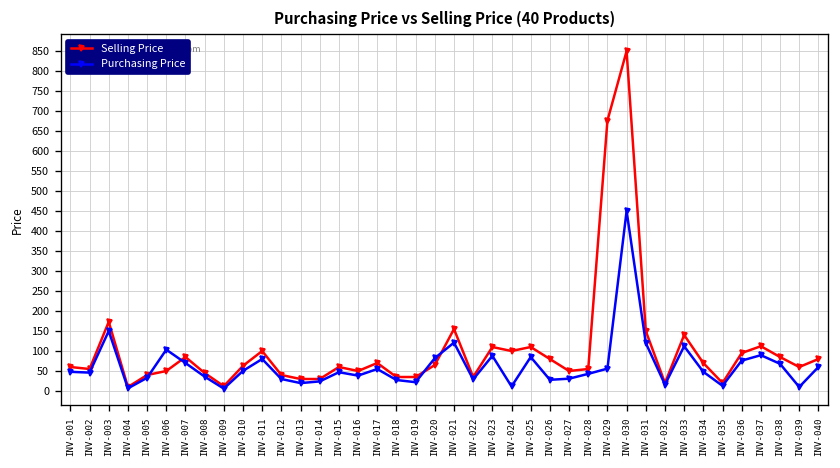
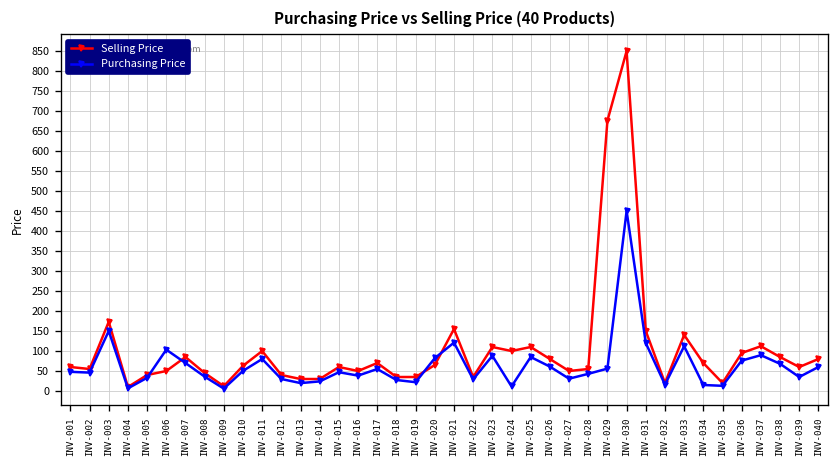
Purchasing Price, INV-026: 30 -> 60
Purchasing Price, INV-034: 50 -> 20
Purchasing Price, INV-039: 10 -> 40
